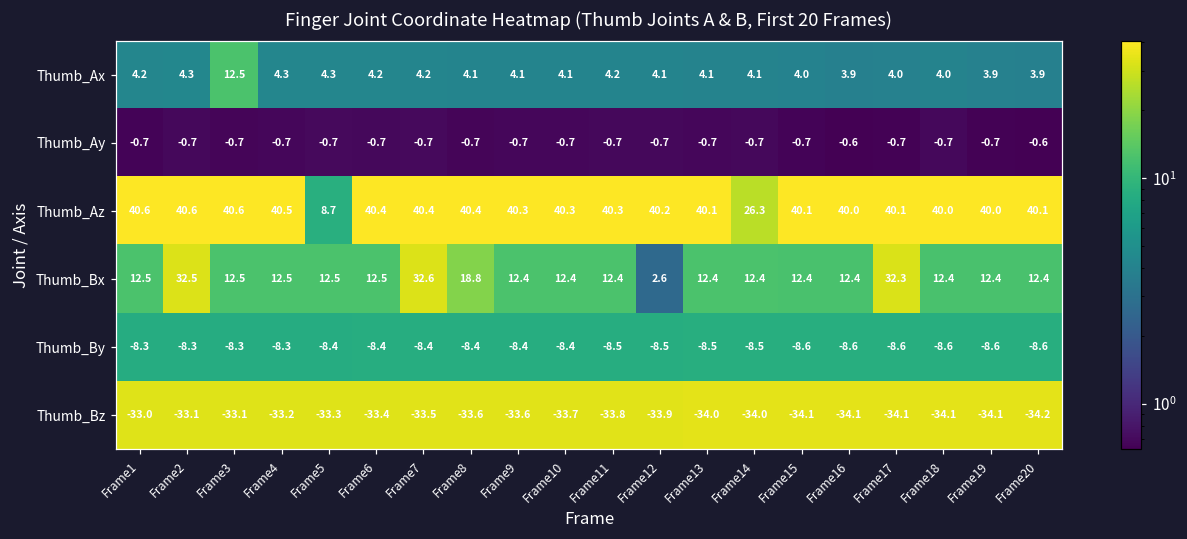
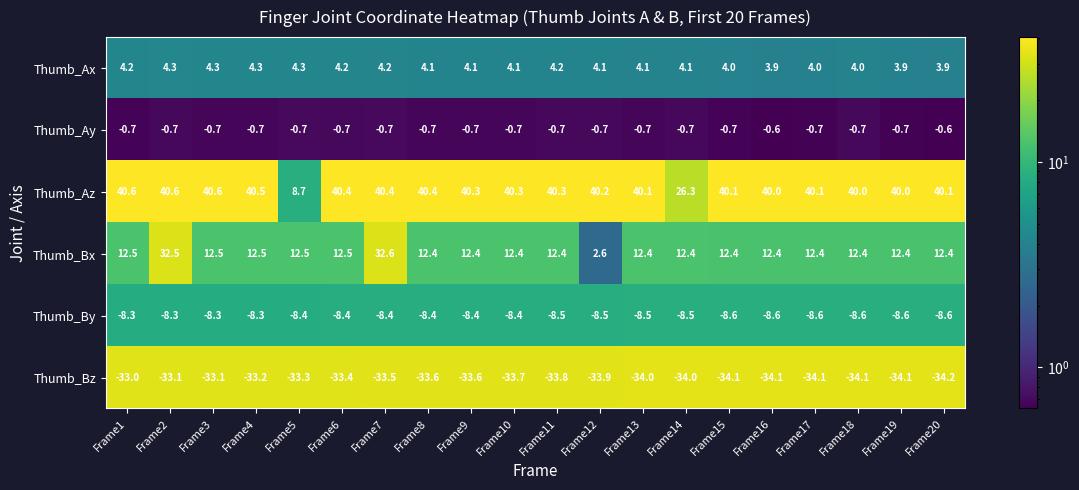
Thumb_Ax, Frame3: 12.5 -> 4.3
Thumb_Bx, Frame8: 18.8 -> 12.4
Thumb_Bx, Frame17: 32.3 -> 12.4
